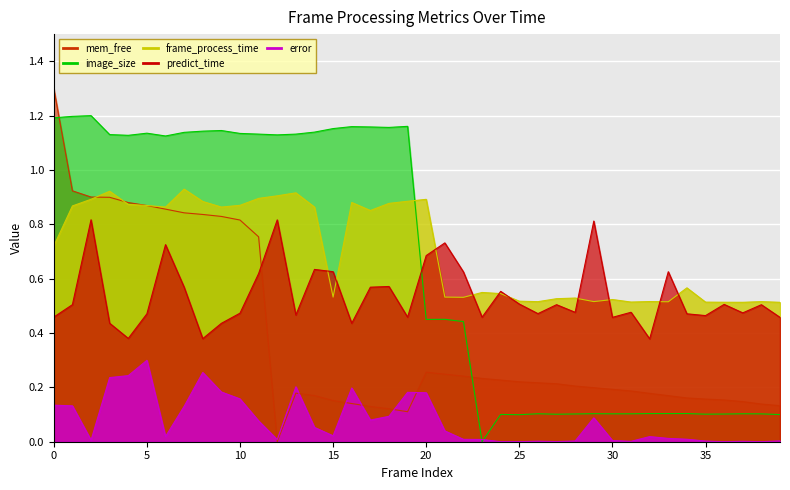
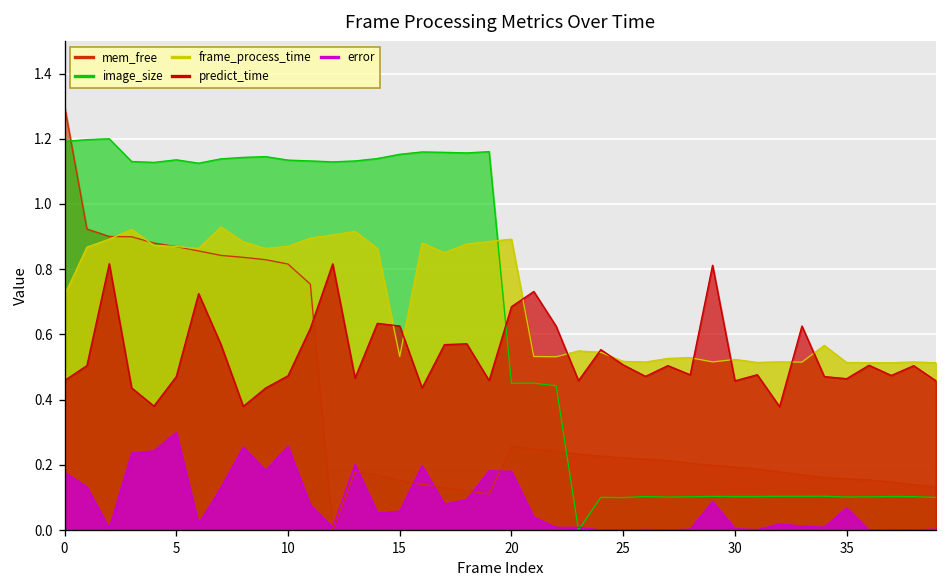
error, 0: 0.13 -> 0.18
error, 10: 0.16 -> 0.26
error, 15: 0.02 -> 0.06
error, 35: 0.00 -> 0.07
